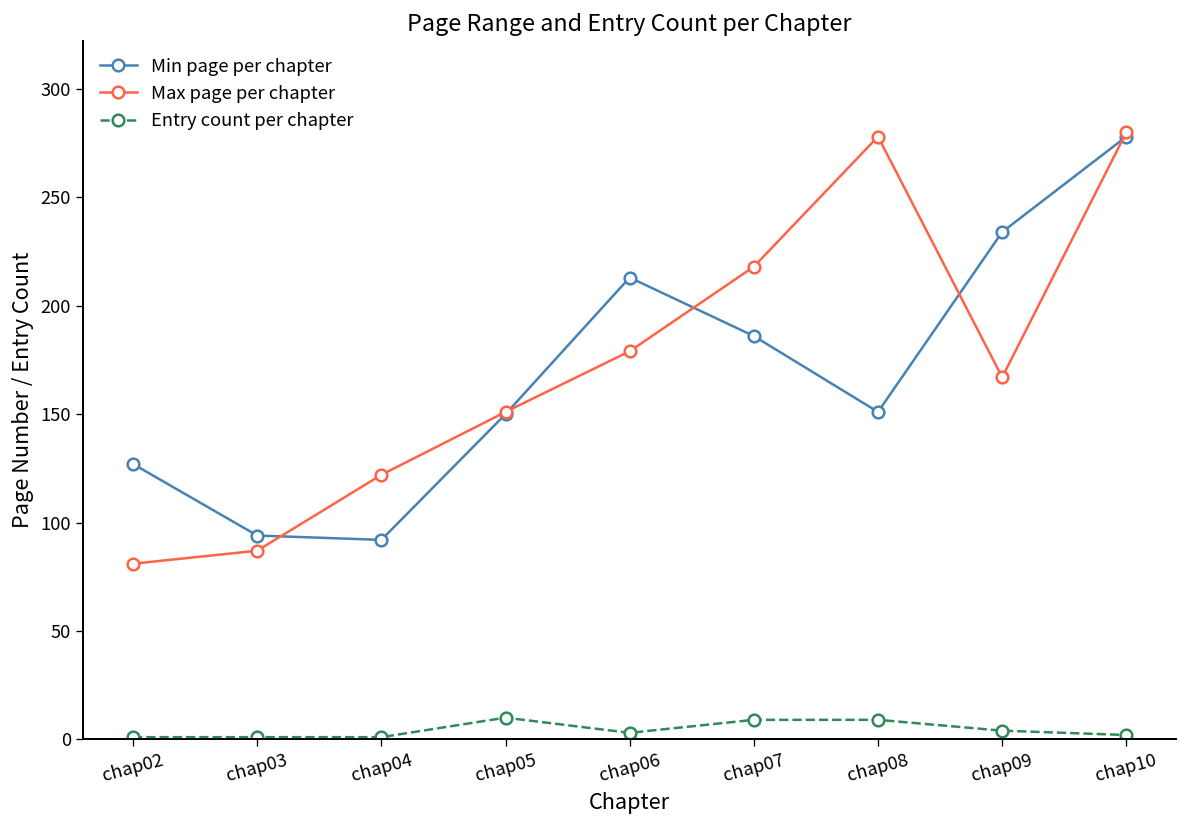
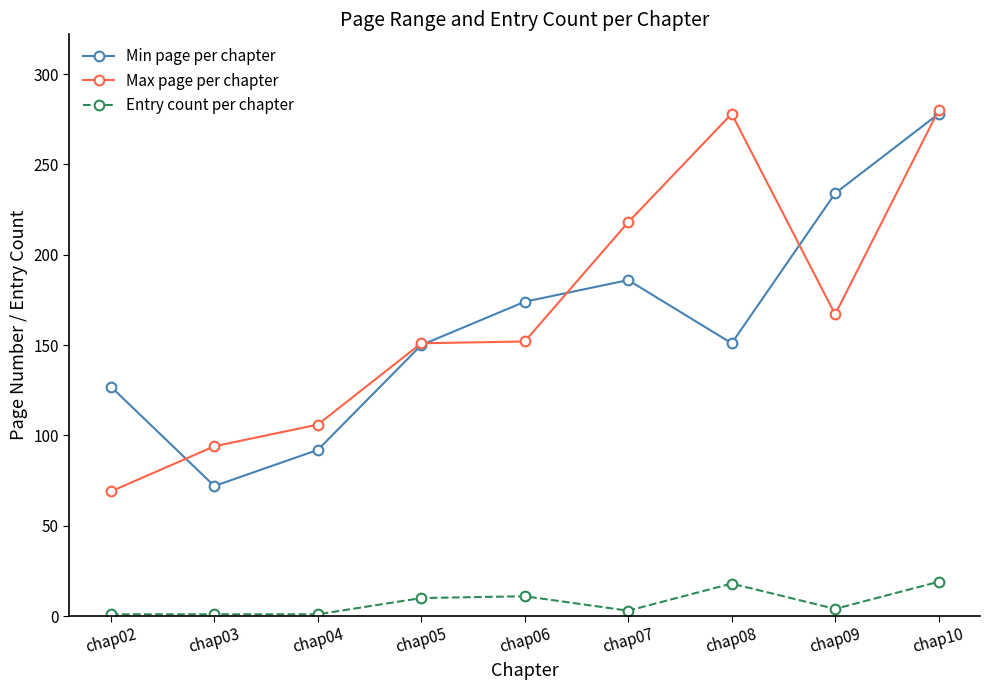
Max page per chapter, chap02: 81 -> 69
Min page per chapter, chap03: 94 -> 72
Max page per chapter, chap03: 87 -> 94
Max page per chapter, chap04: 122 -> 106
Min page per chapter, chap06: 213 -> 174
Max page per chapter, chap06: 179 -> 152
Entry count per chapter, chap06: 3 -> 11
Entry count per chapter, chap07: 9 -> 3
Entry count per chapter, chap08: 9 -> 18
Entry count per chapter, chap10: 2 -> 19
